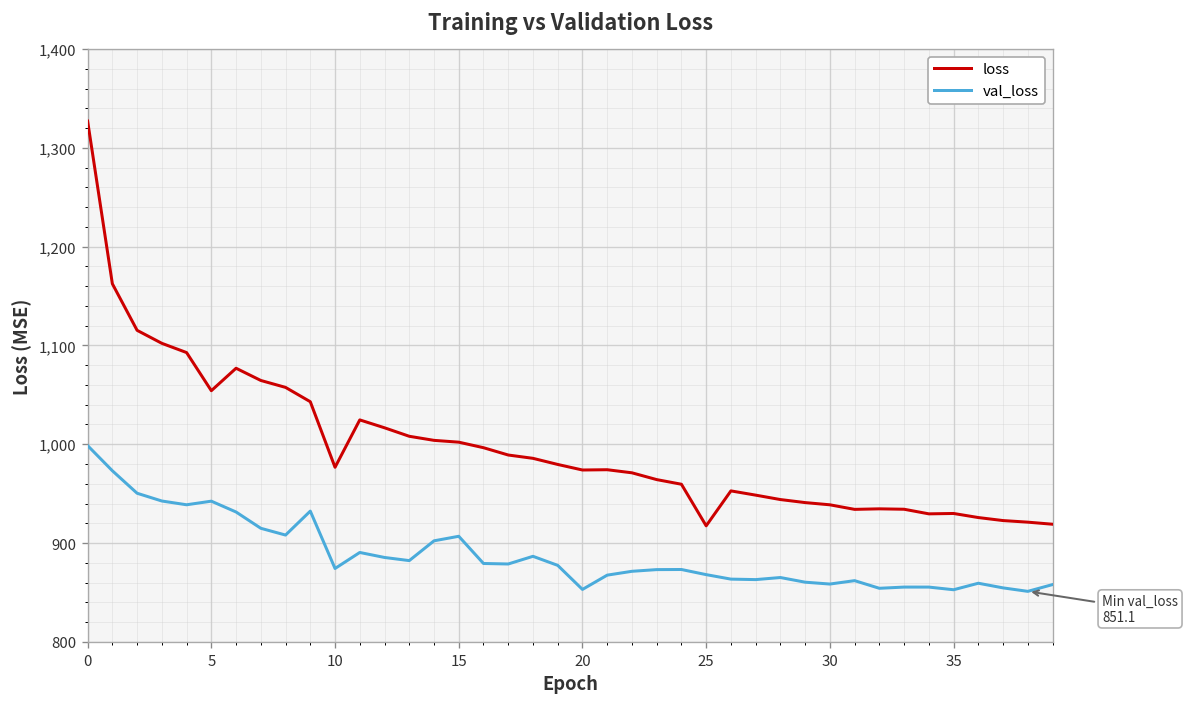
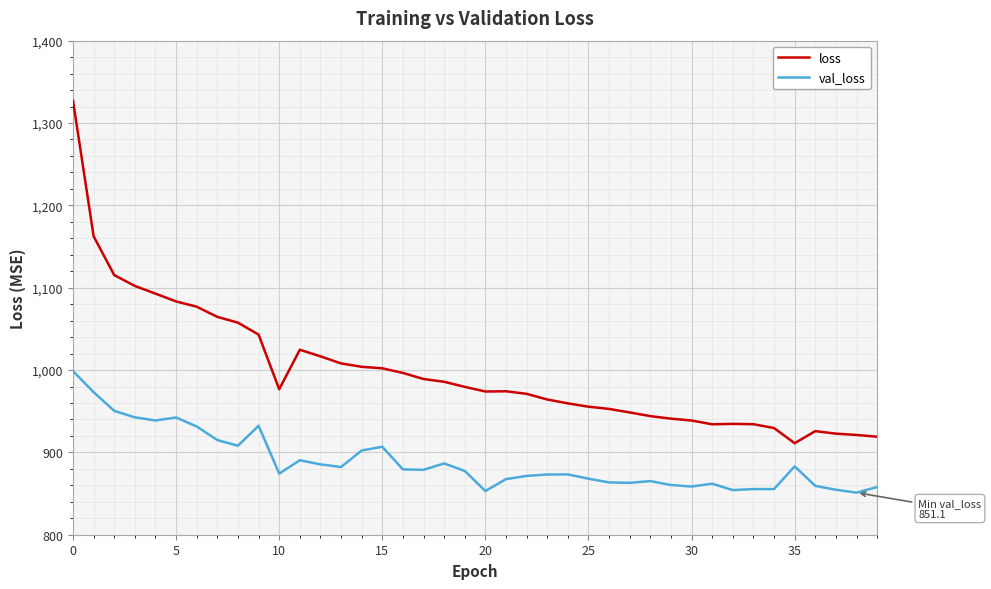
loss, 5: 1,050 -> 1,080
loss, 25: 920 -> 960
loss, 35: 930 -> 910
val_loss, 35: 850 -> 880
